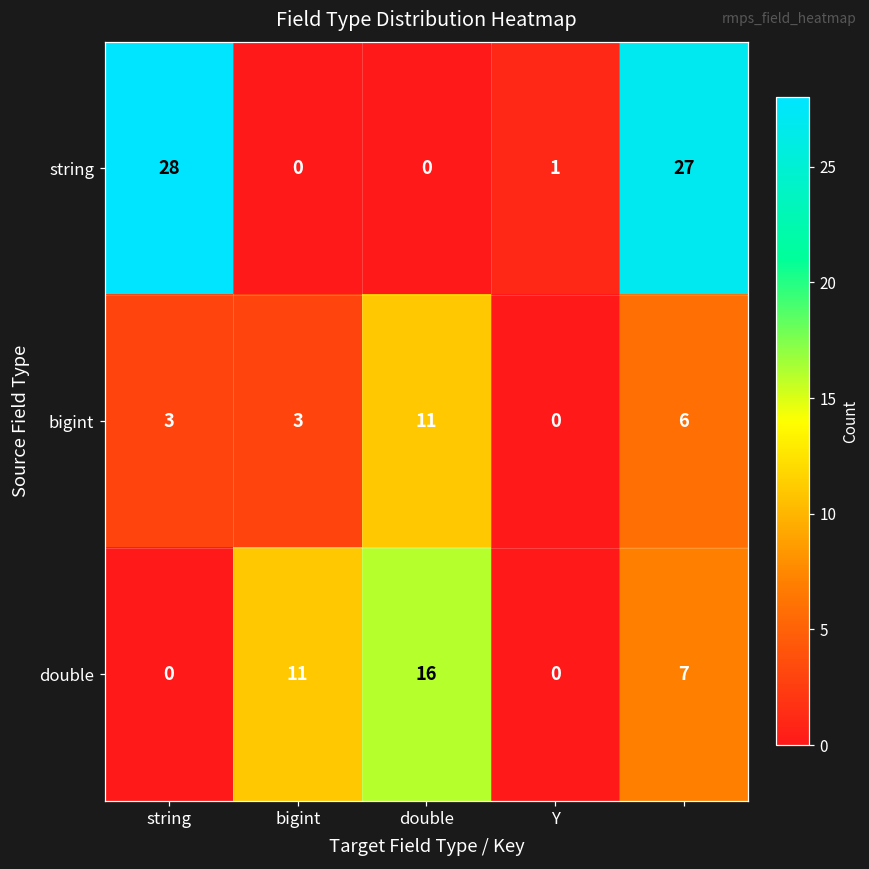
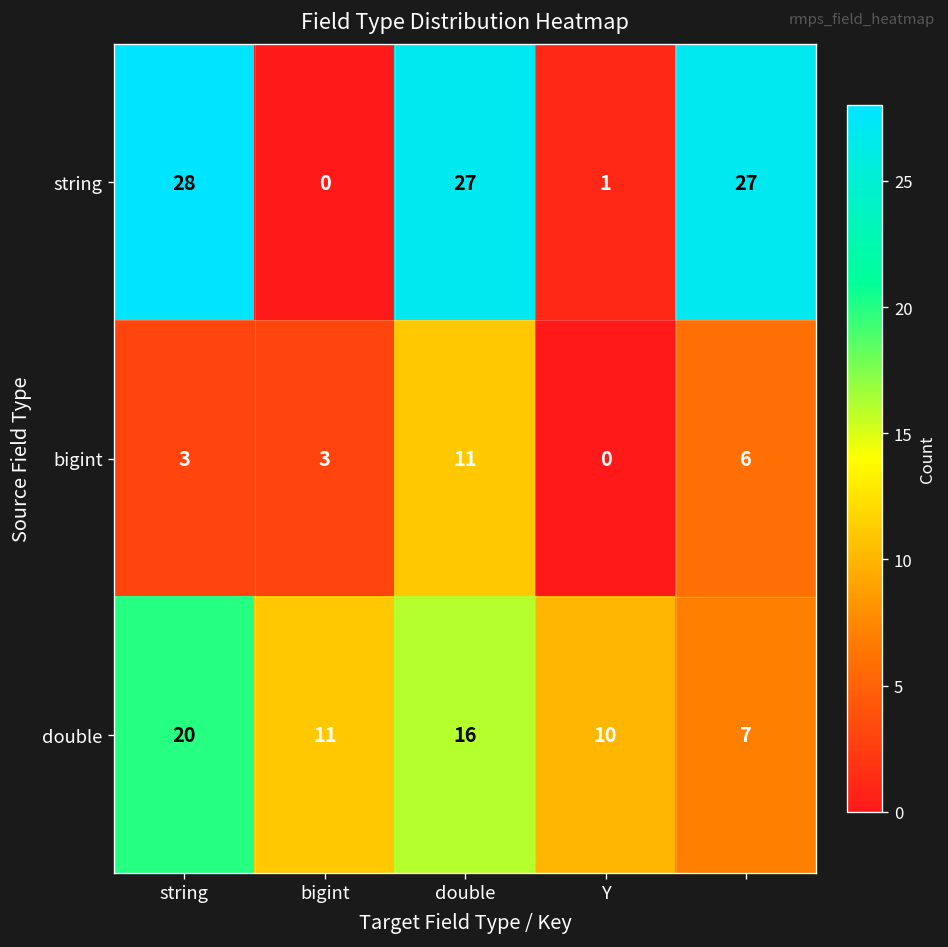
string, double: 0 -> 27
double, string: 0 -> 20
double, Y: 0 -> 10
